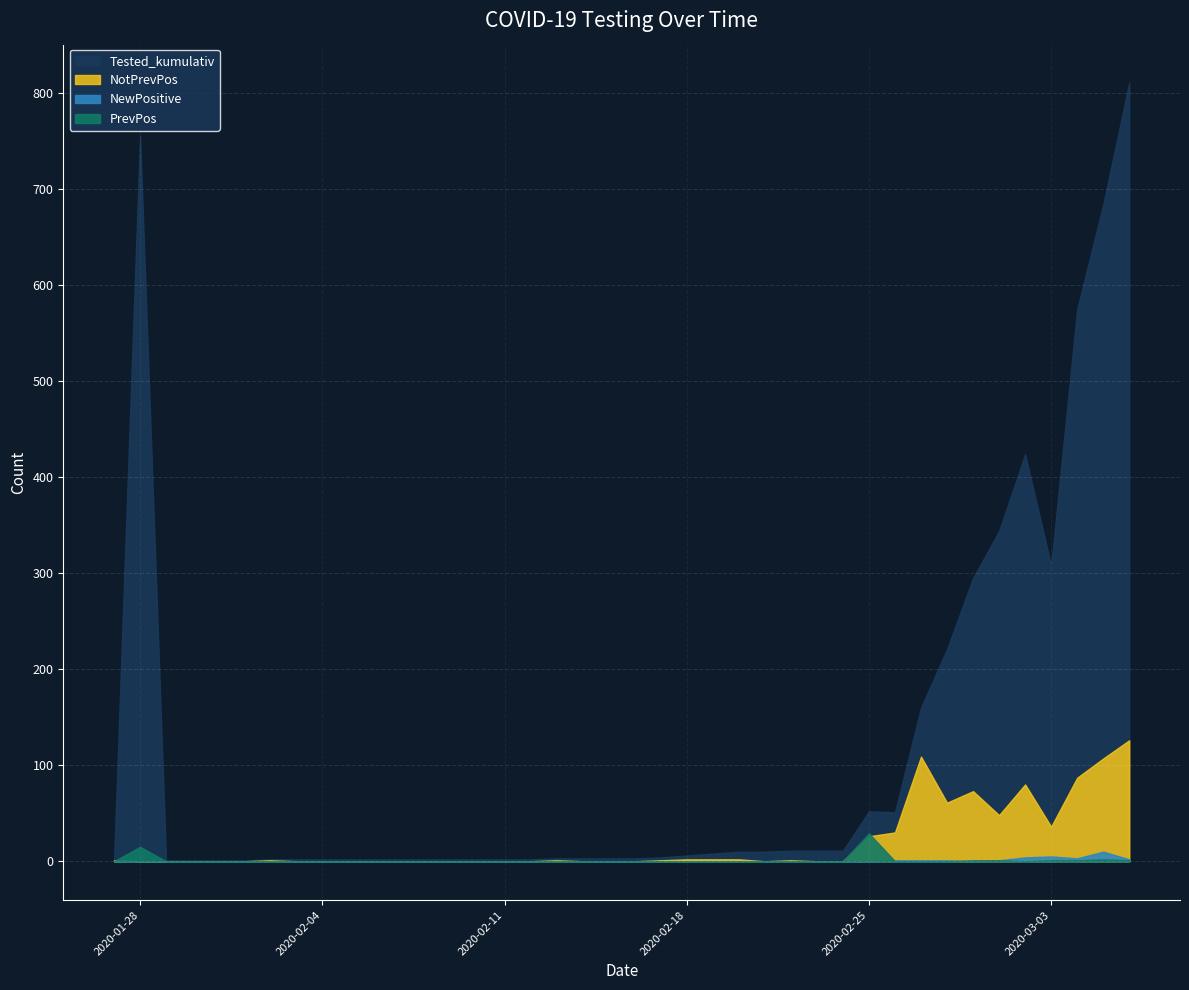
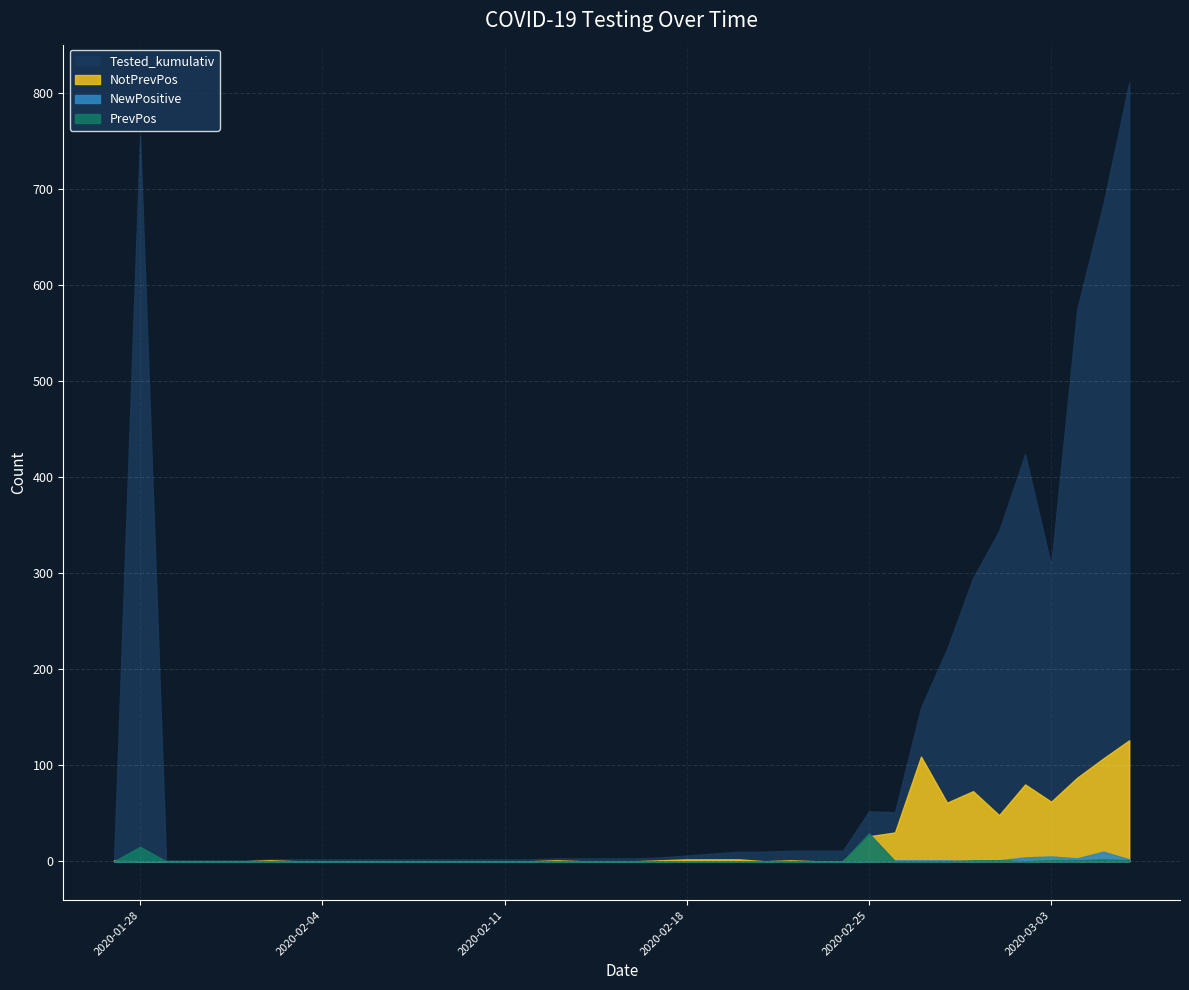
NotPrevPos, 2020-03-03: 40 -> 60
